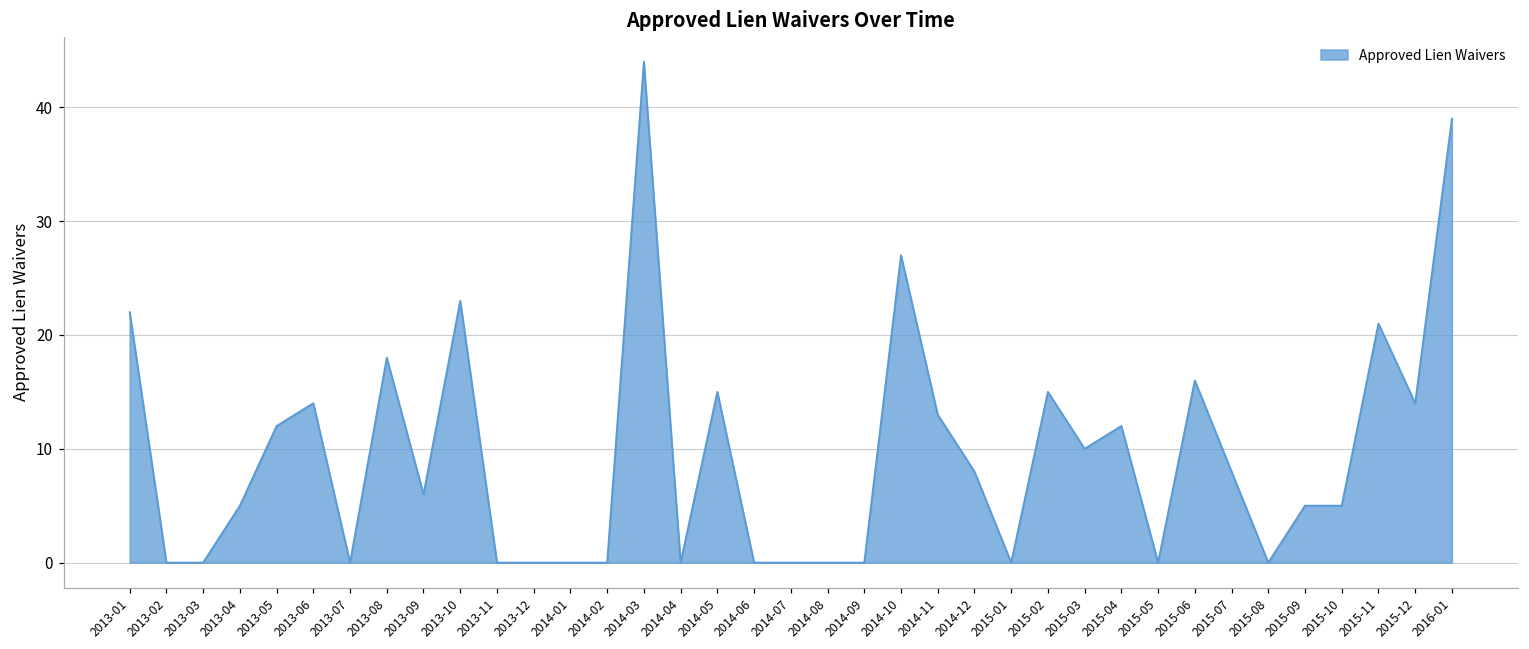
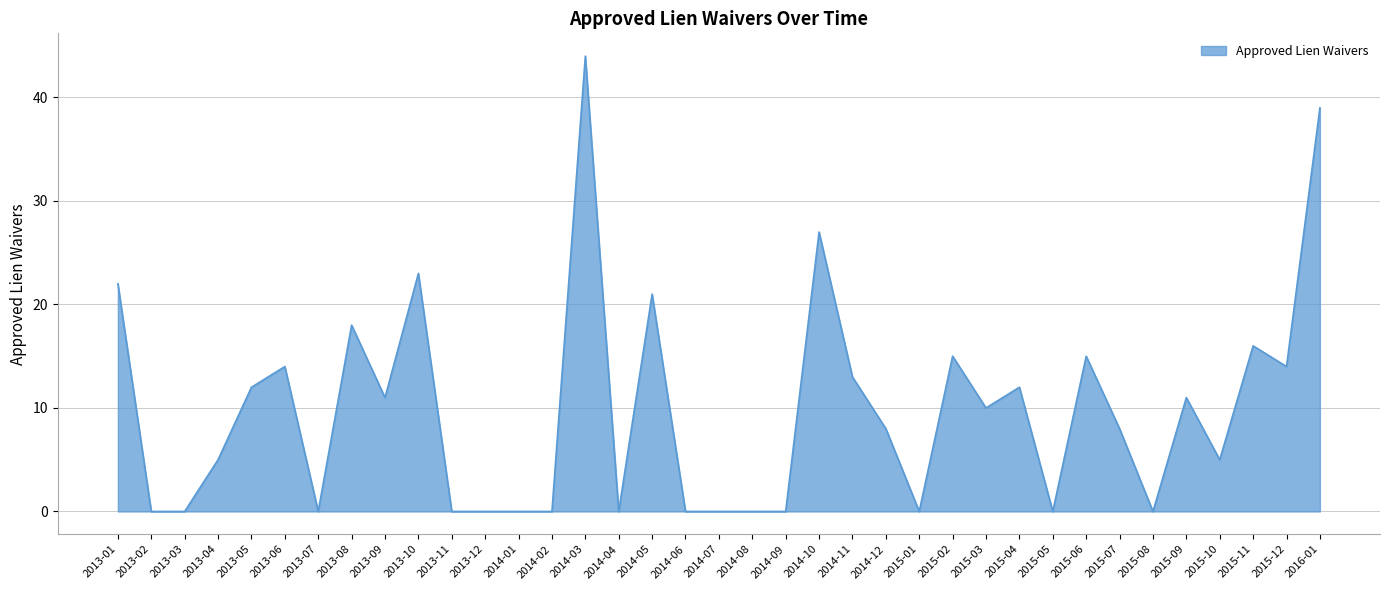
2013-09: 6 -> 11
2014-05: 15 -> 21
2015-06: 16 -> 15
2015-09: 5 -> 11
2015-11: 21 -> 16
